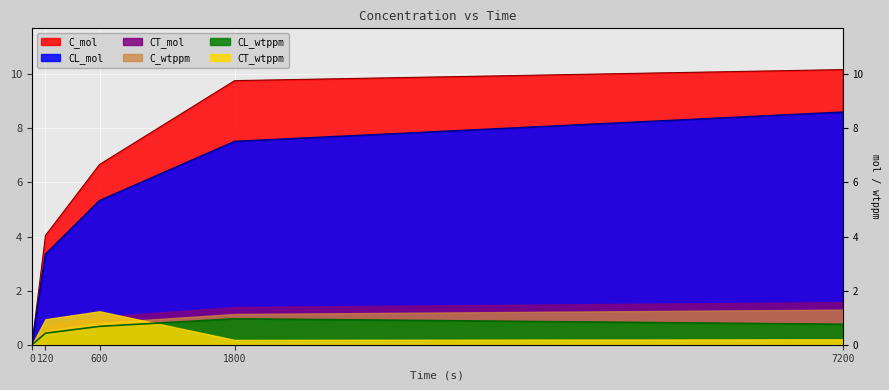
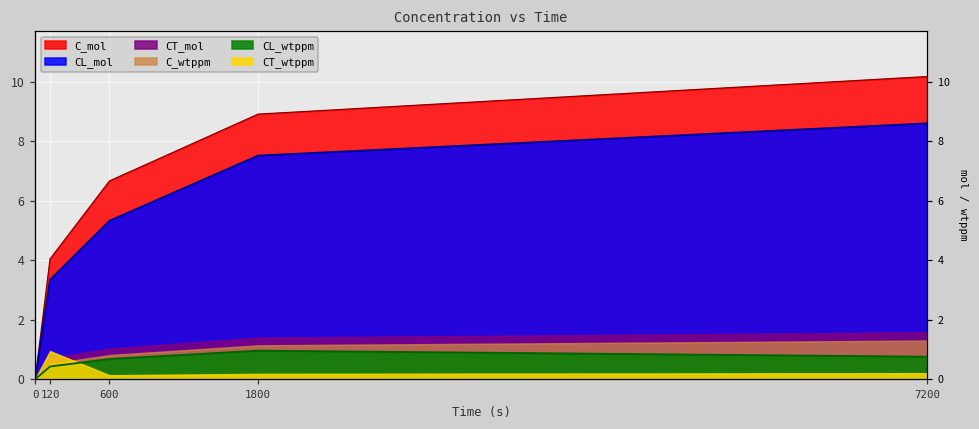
CT_wtppm, 600: 1.2 -> 0.1
C_mol, 1800: 9.8 -> 8.9
